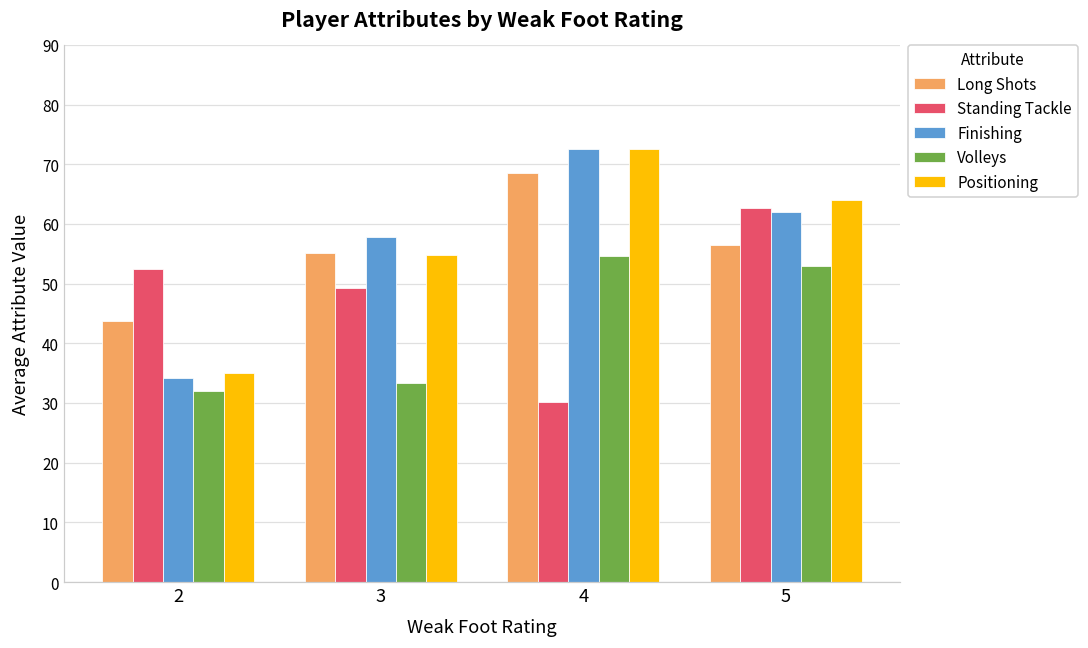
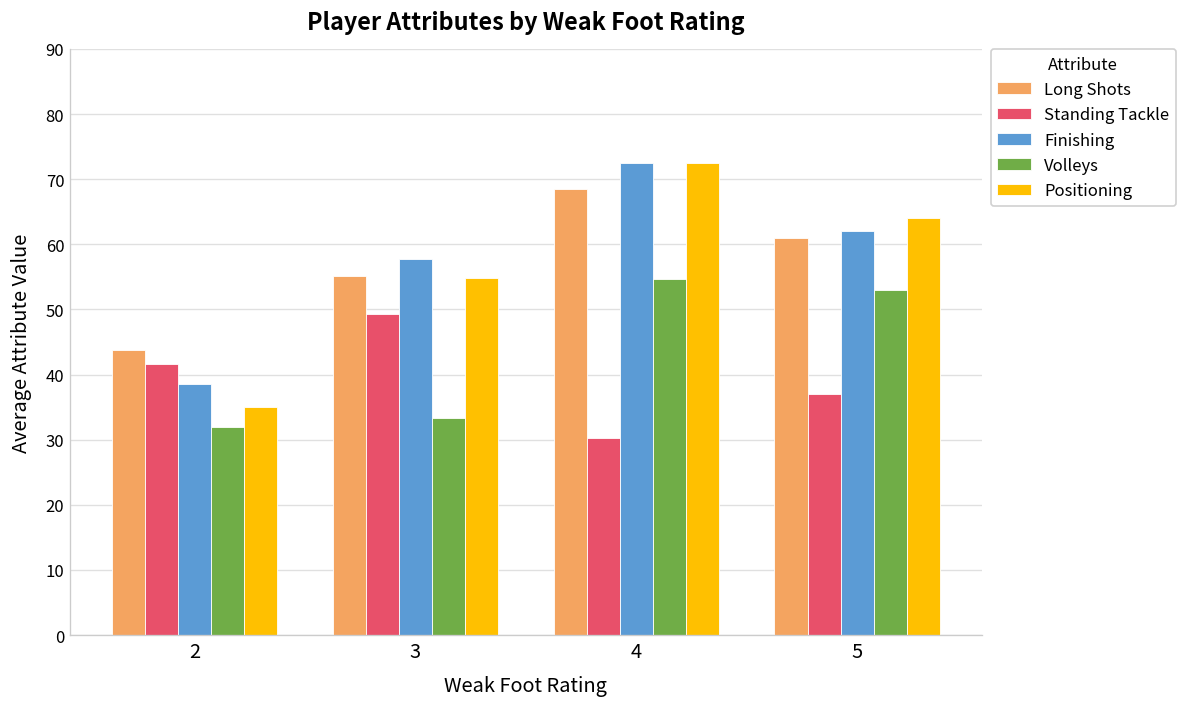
Standing Tackle, 2: 52 -> 42
Finishing, 2: 34 -> 39
Long Shots, 5: 57 -> 61
Standing Tackle, 5: 63 -> 37
